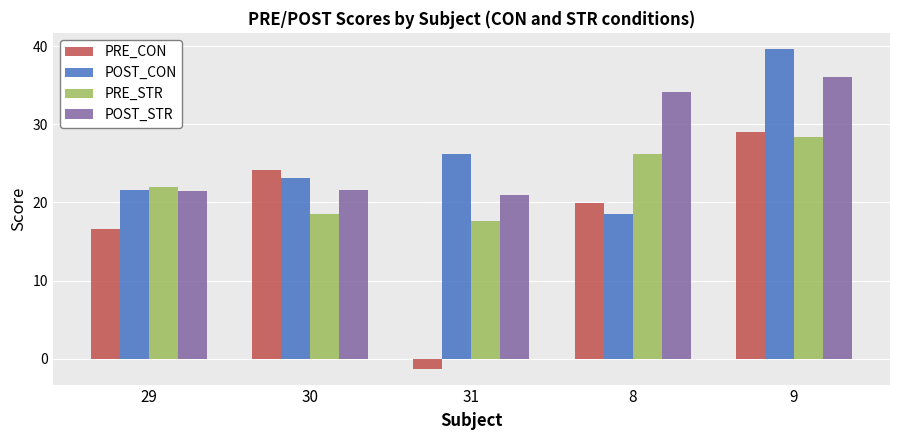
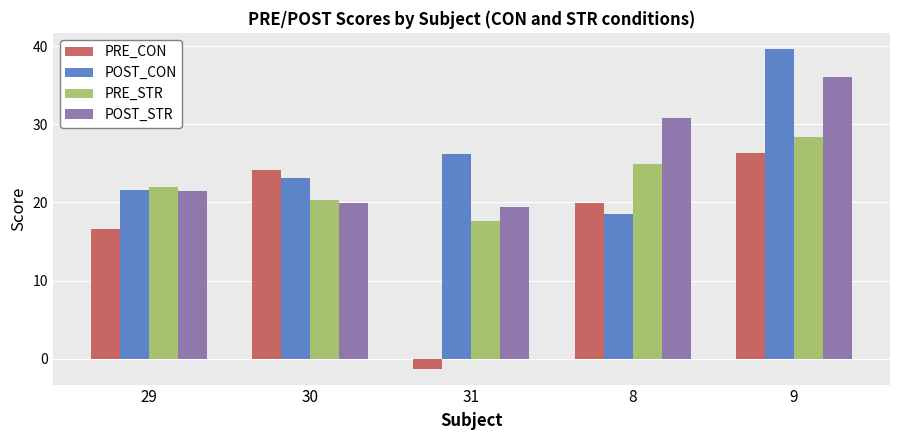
PRE_STR, 30: 19 -> 20
POST_STR, 30: 22 -> 20
POST_STR, 31: 21 -> 19
PRE_STR, 8: 26 -> 25
POST_STR, 8: 34 -> 31
PRE_CON, 9: 29 -> 26
